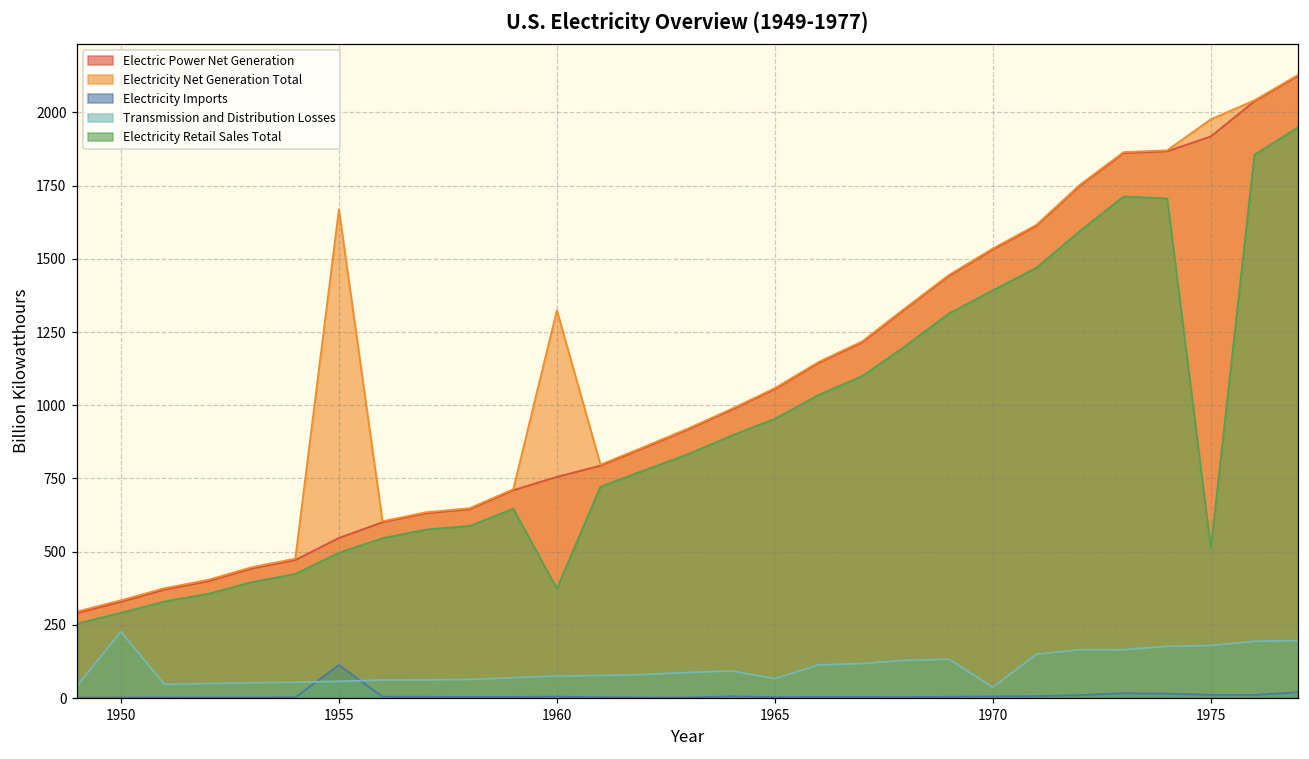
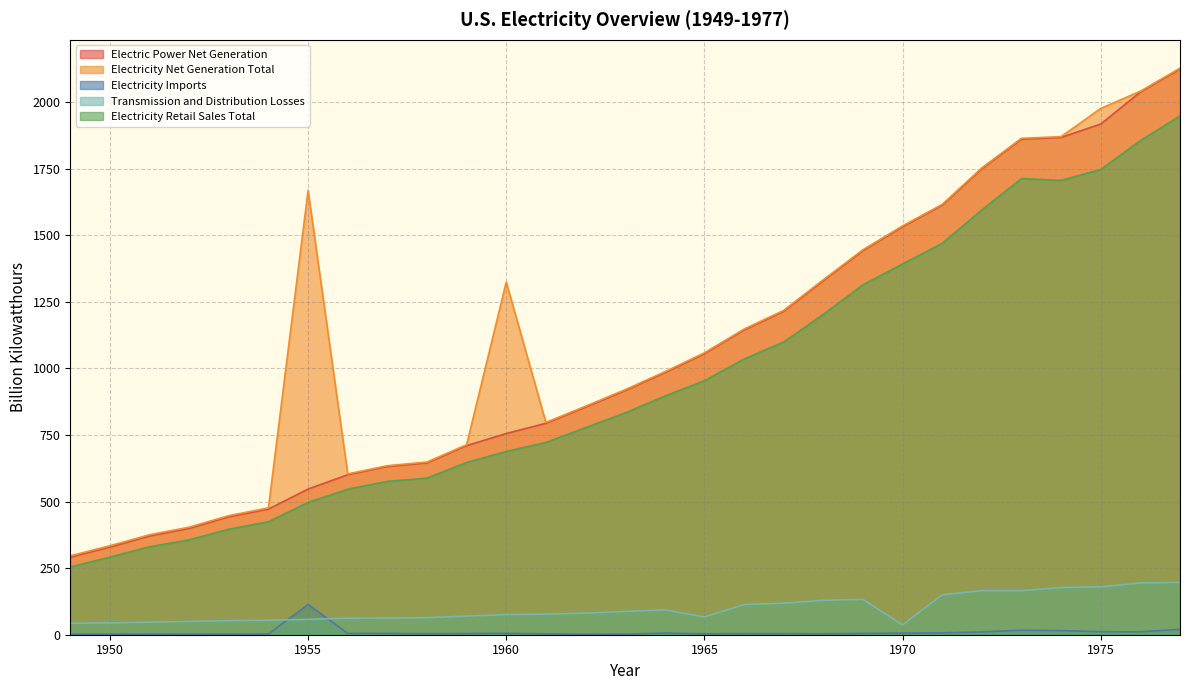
Transmission and Distribution Losses, 1950: 230 -> 40
Electricity Retail Sales Total, 1960: 370 -> 690
Electricity Retail Sales Total, 1975: 510 -> 1750
